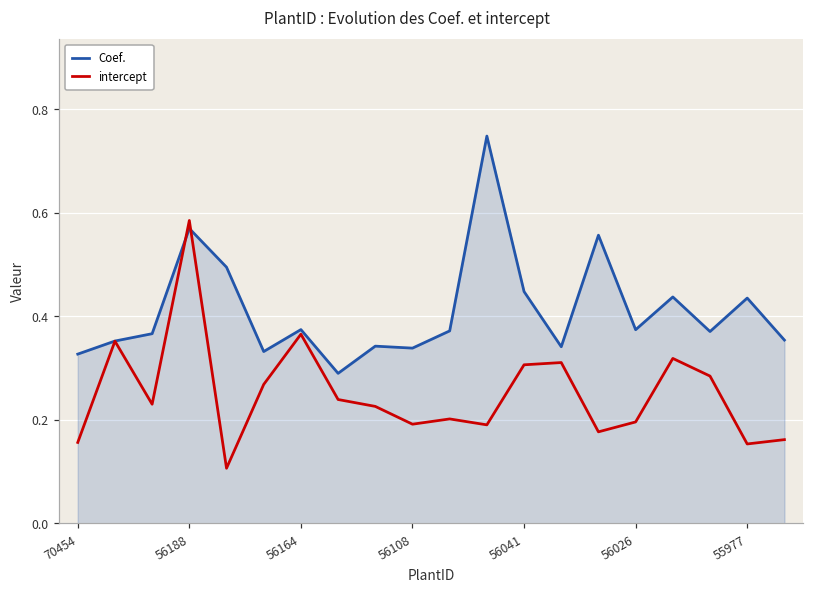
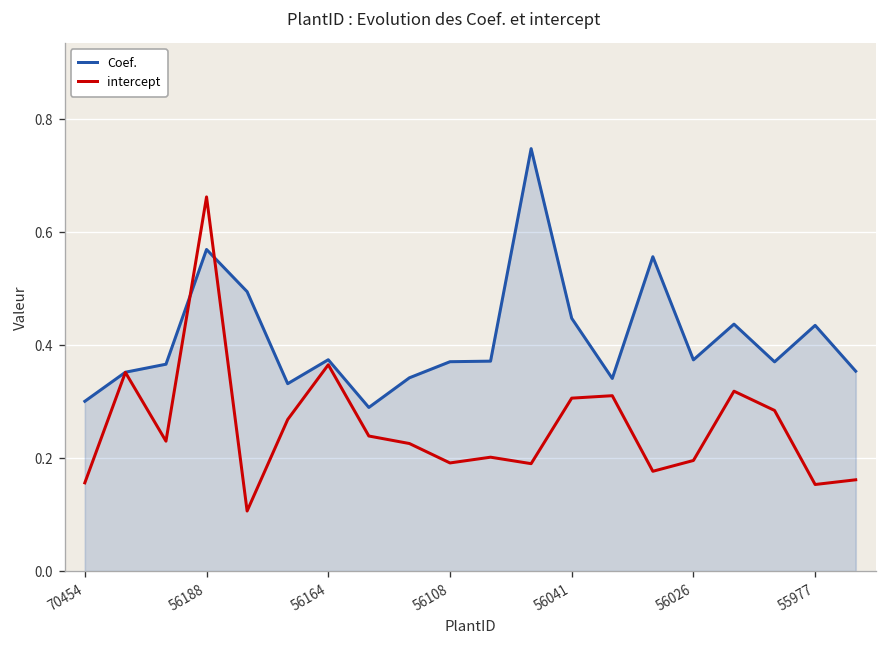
Coef., 70454: 0.33 -> 0.30
intercept, 56188: 0.59 -> 0.66
Coef., 56108: 0.34 -> 0.37
